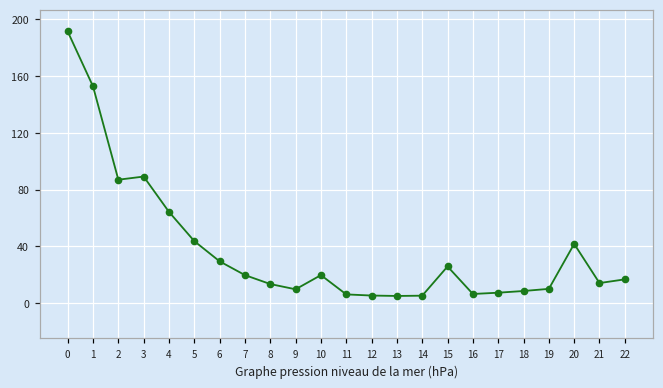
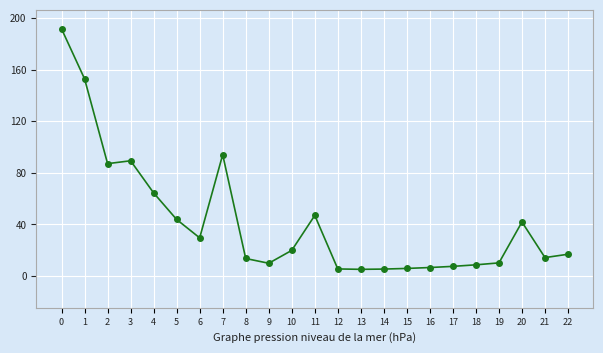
7: 20 -> 94
11: 6 -> 47
15: 26 -> 6
